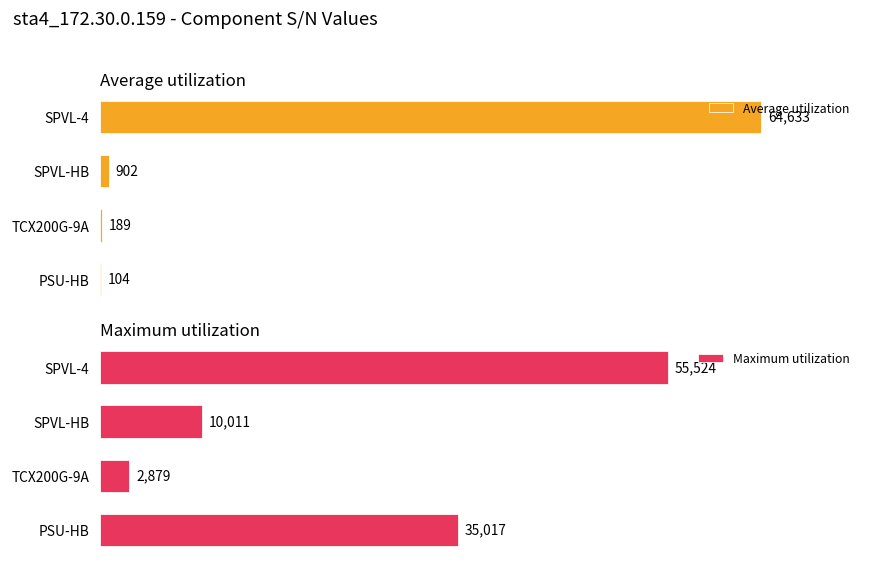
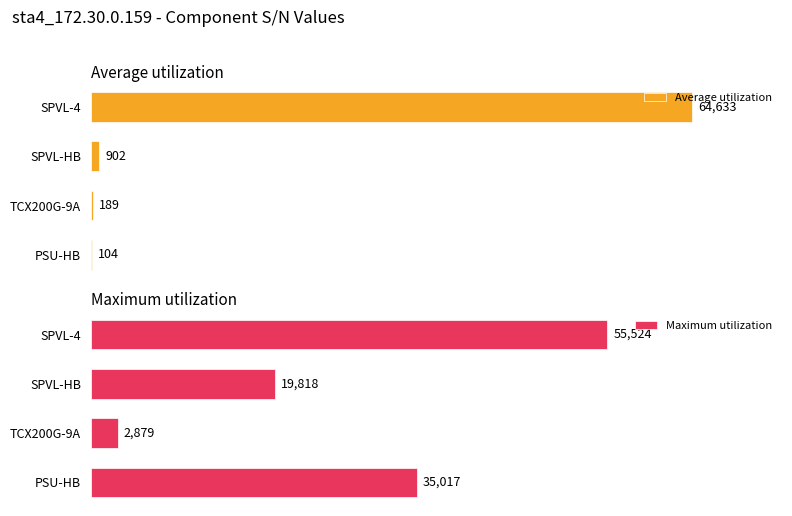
Maximum utilization, SPVL-HB: 10,011 -> 19,818
